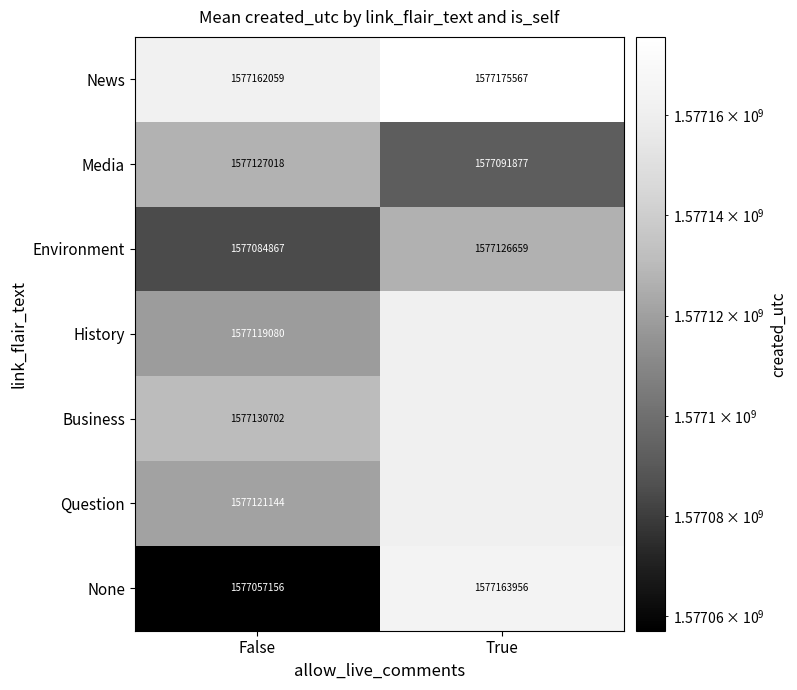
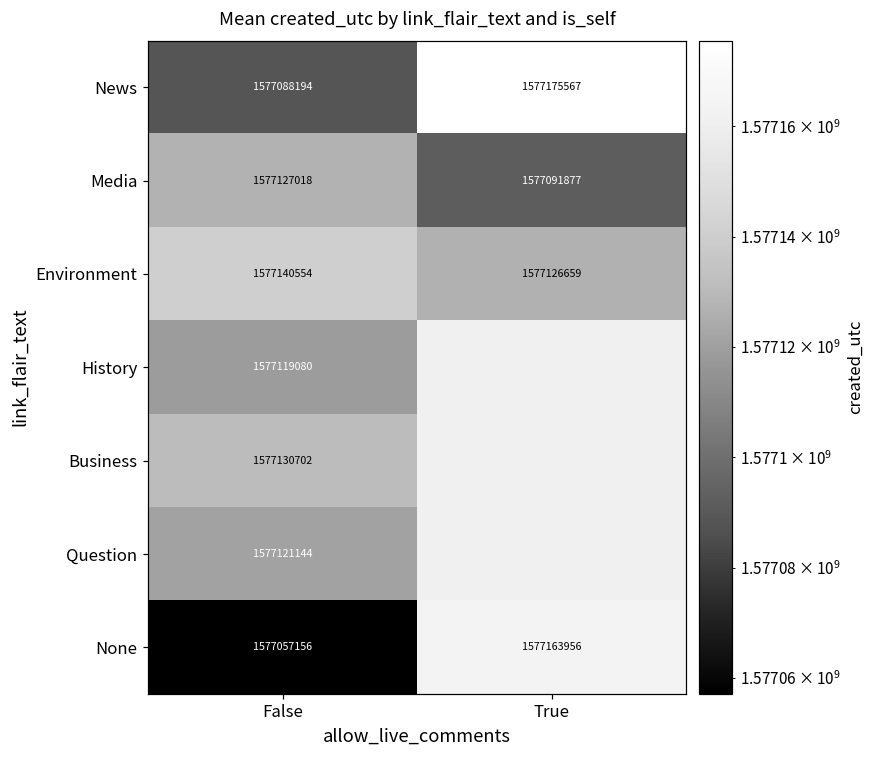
News, False: 1577162059 -> 1577088194
Environment, False: 1577084867 -> 1577140554
